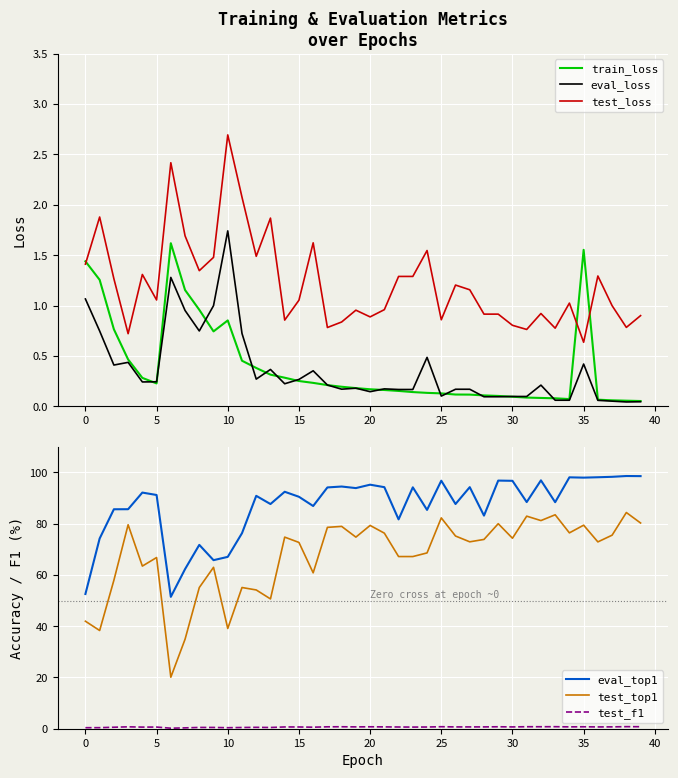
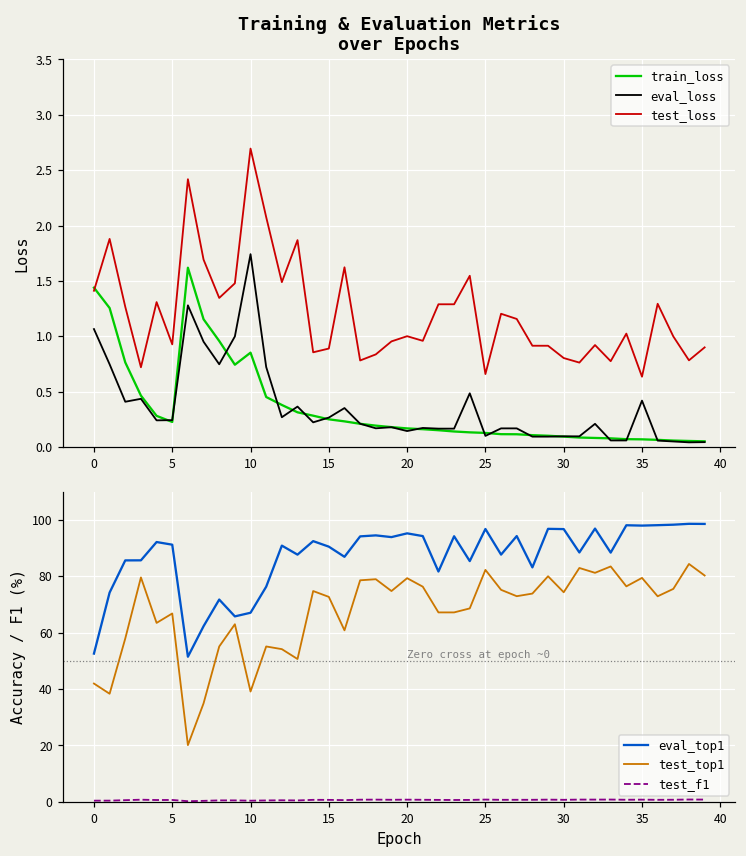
Training & Evaluation Metrics over Epochs, test_loss, 5: 1.06 -> 0.93
Training & Evaluation Metrics over Epochs, test_loss, 15: 1.05 -> 0.89
Training & Evaluation Metrics over Epochs, test_loss, 20: 0.89 -> 1.00
Training & Evaluation Metrics over Epochs, test_loss, 25: 0.86 -> 0.66
Training & Evaluation Metrics over Epochs, train_loss, 35: 1.55 -> 0.07
